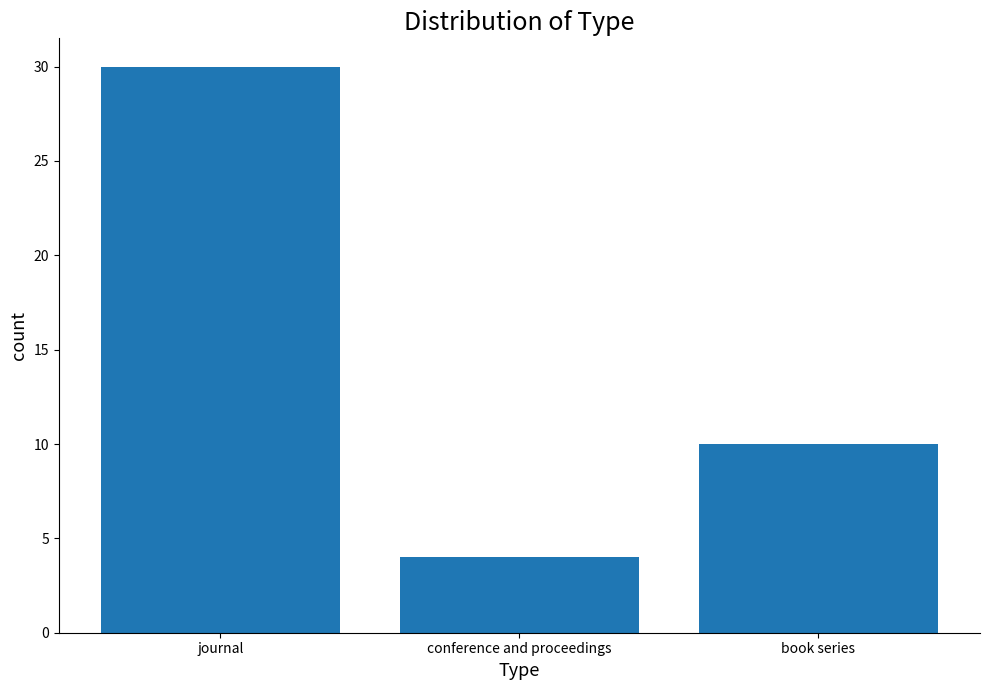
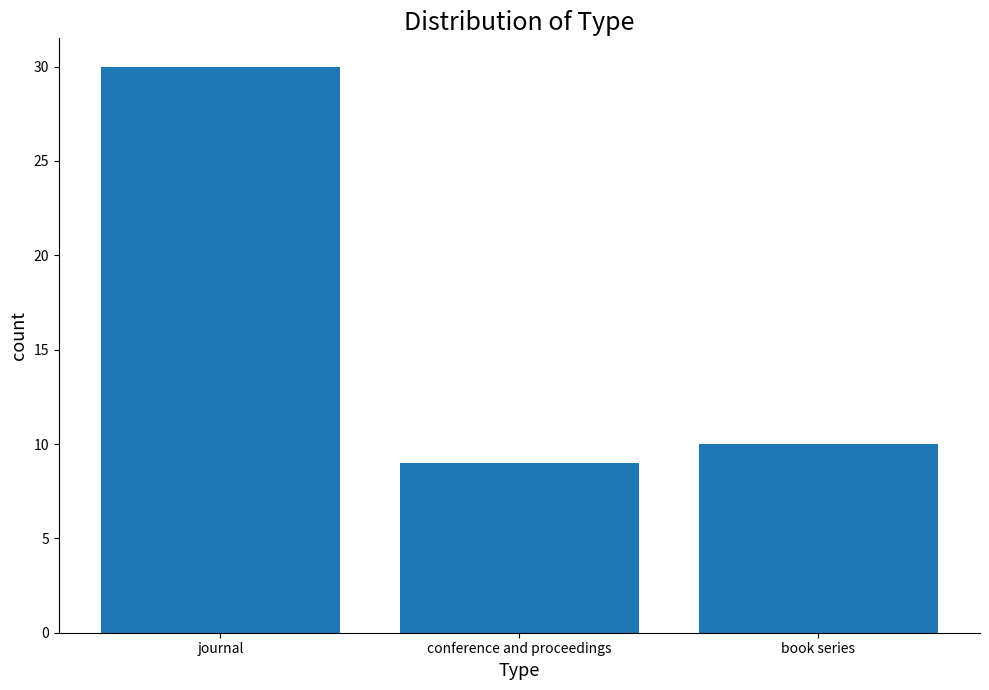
conference and proceedings: 4 -> 9
